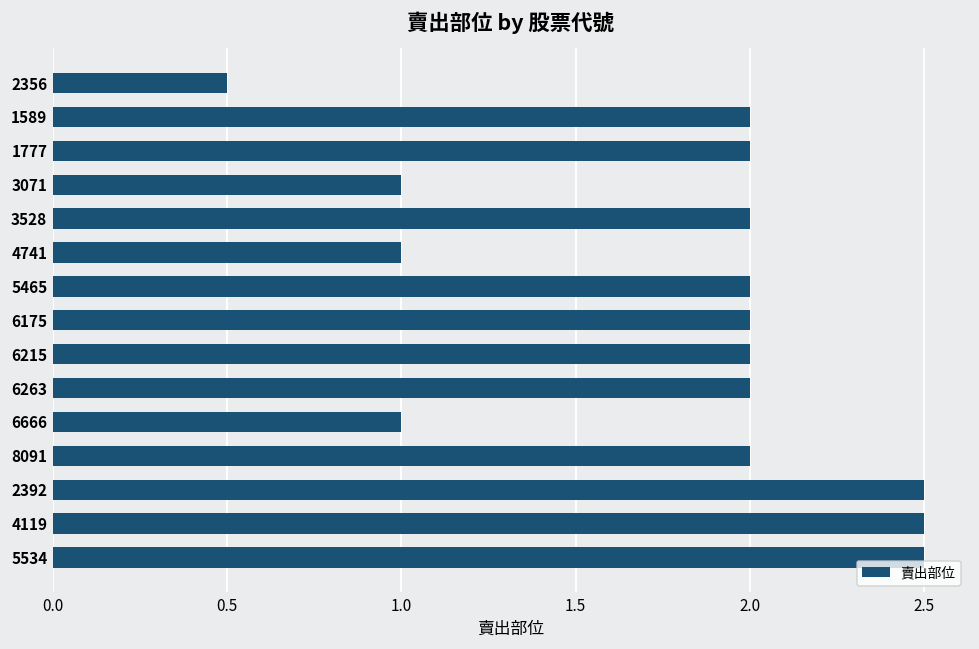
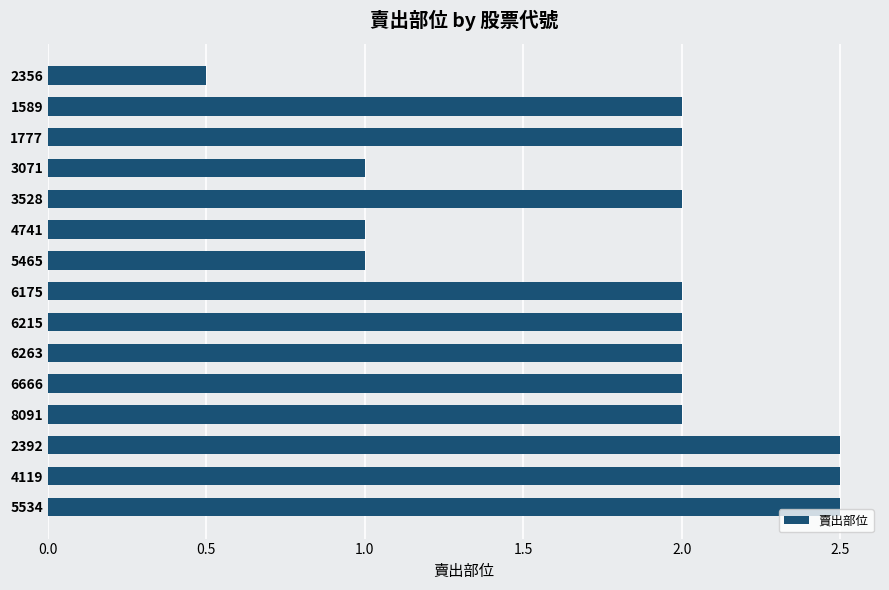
5465: 2.00 -> 1.00
6666: 1.00 -> 2.00
